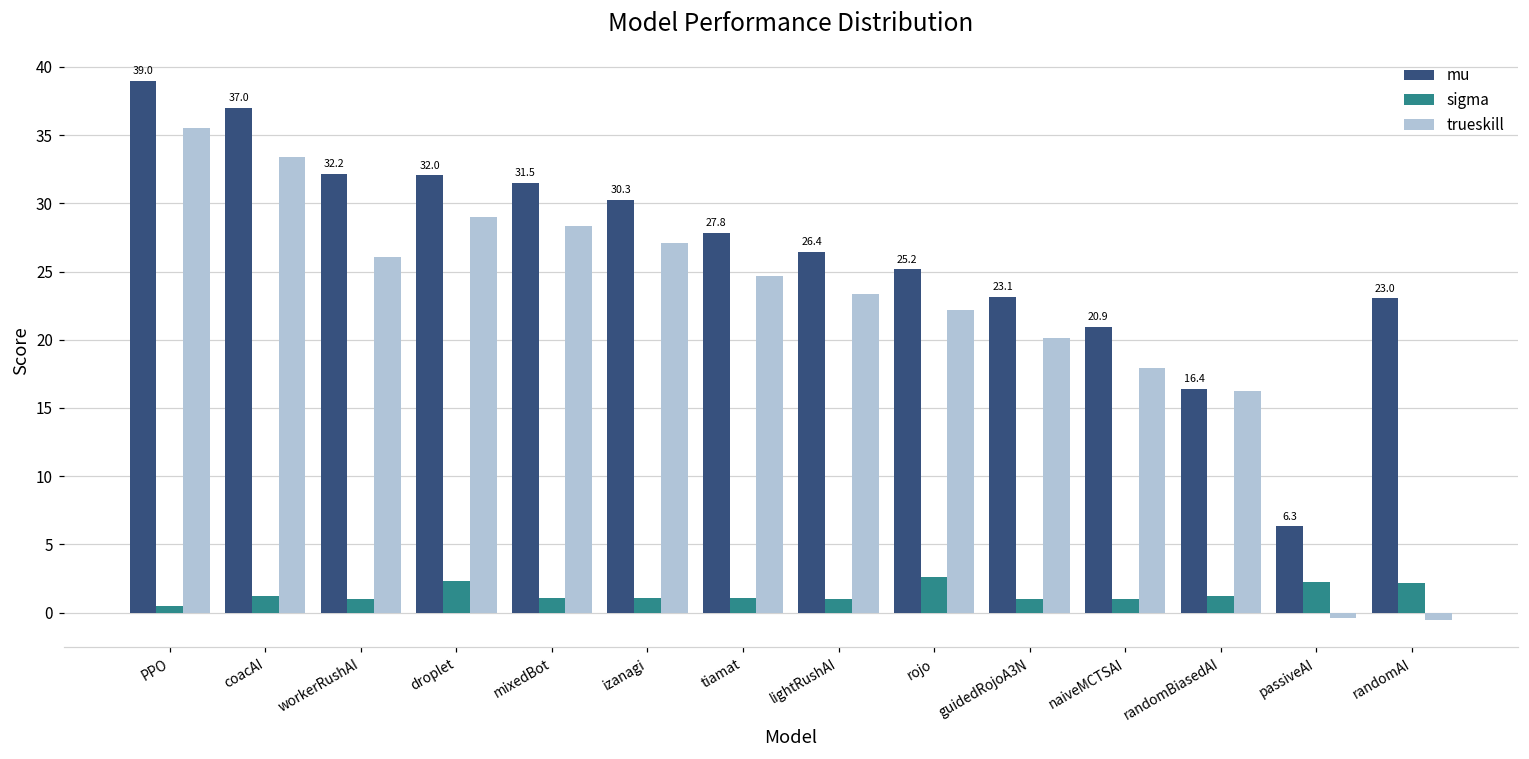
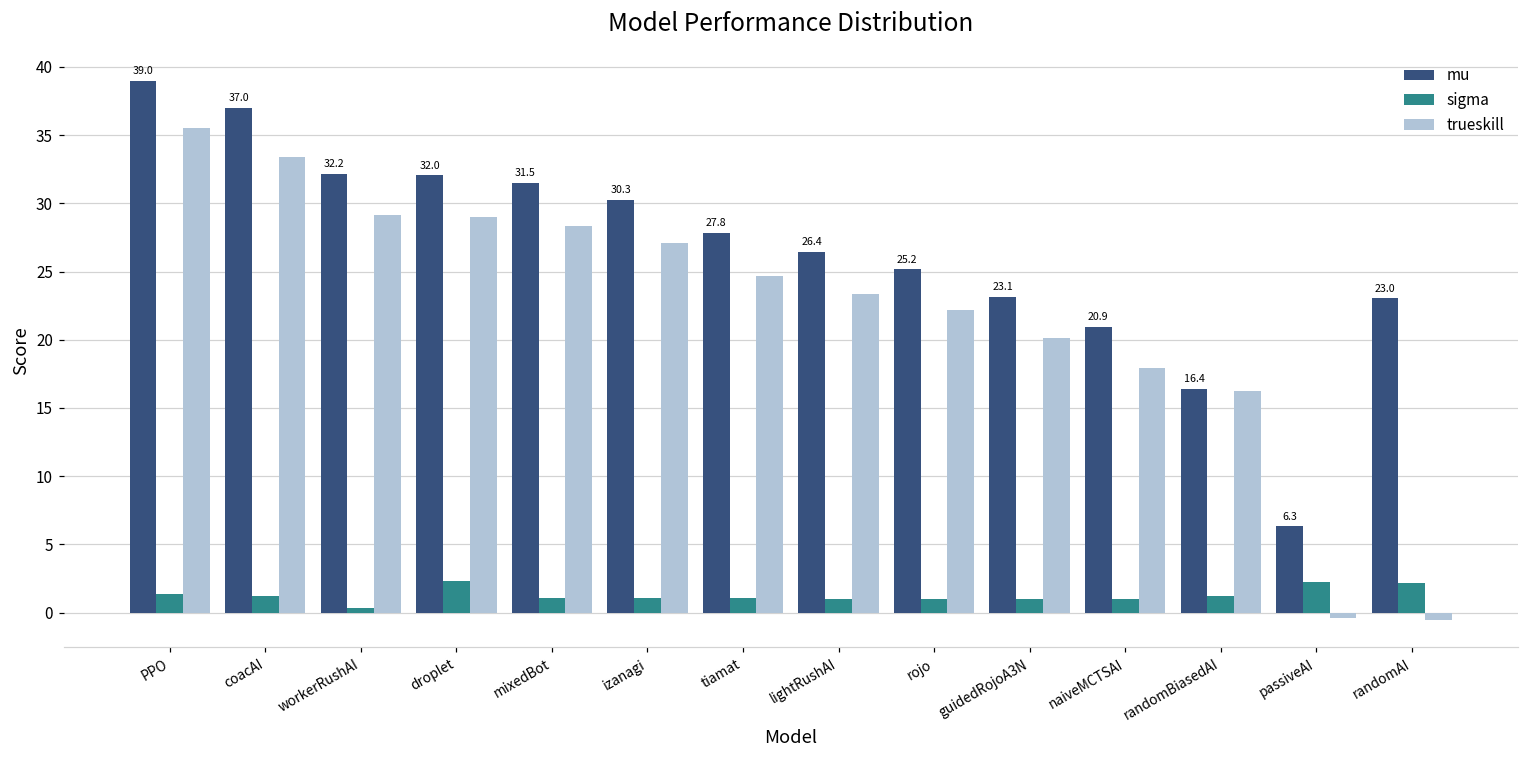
sigma, PPO: 0.5 -> 1.4
sigma, workerRushAI: 1.0 -> 0.4
trueskill, workerRushAI: 26.1 -> 29.1
sigma, rojo: 2.6 -> 1.0
